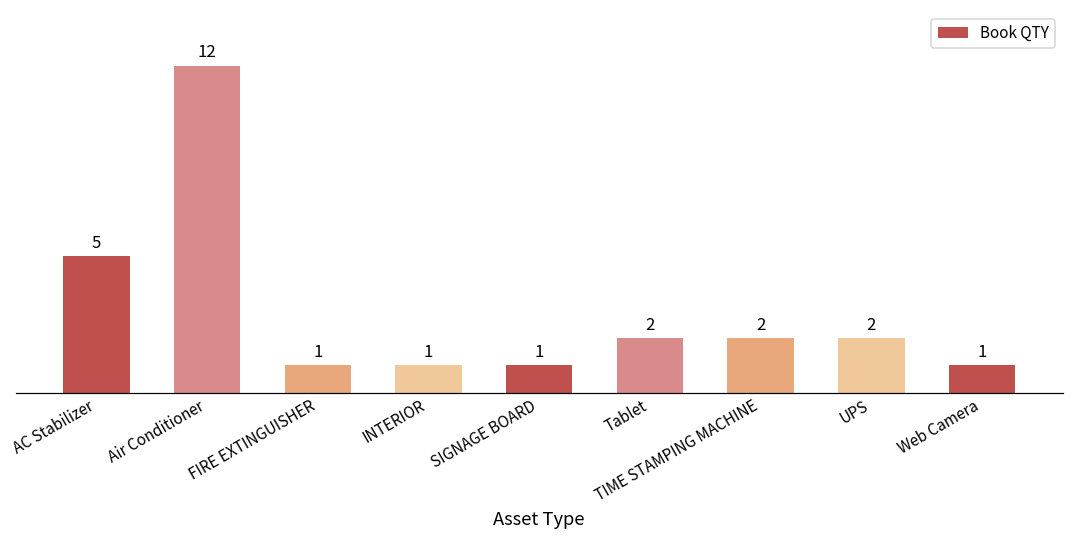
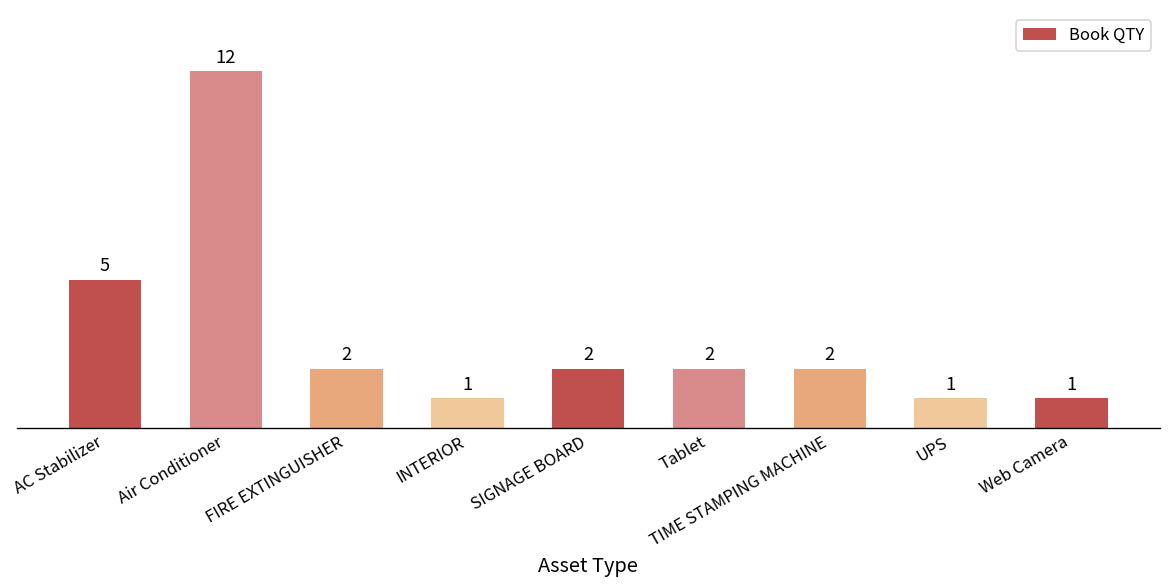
FIRE EXTINGUISHER: 1 -> 2
SIGNAGE BOARD: 1 -> 2
UPS: 2 -> 1
